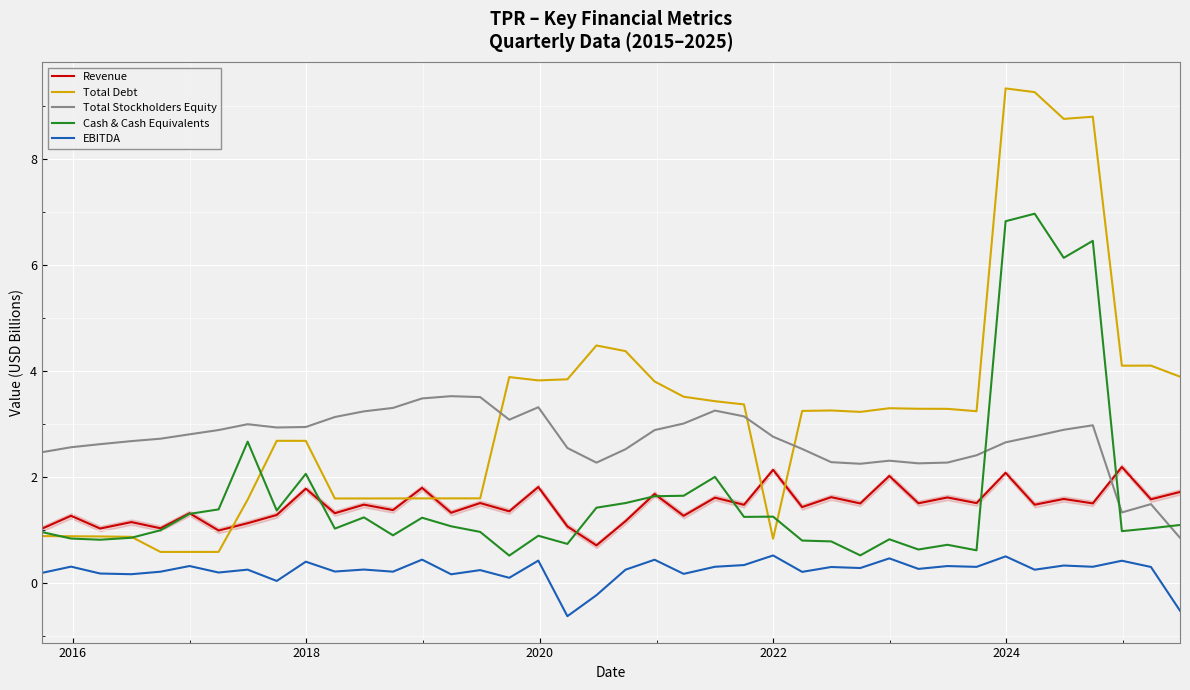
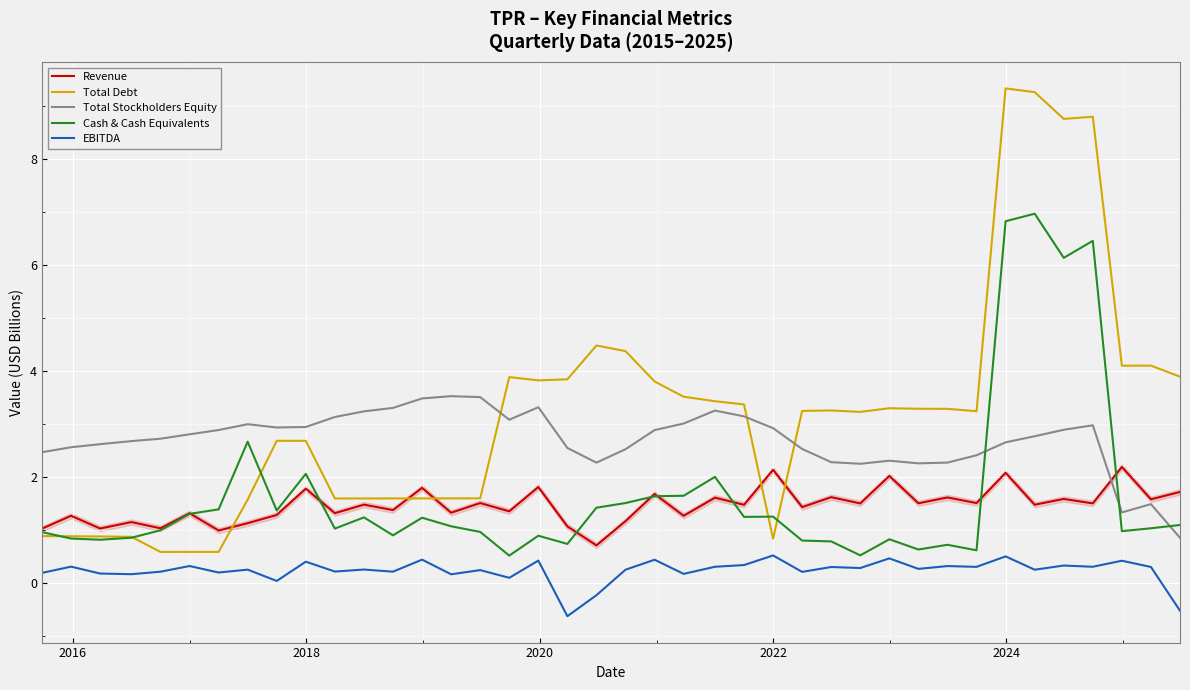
Total Stockholders Equity, 2022: 2.8 -> 2.9
